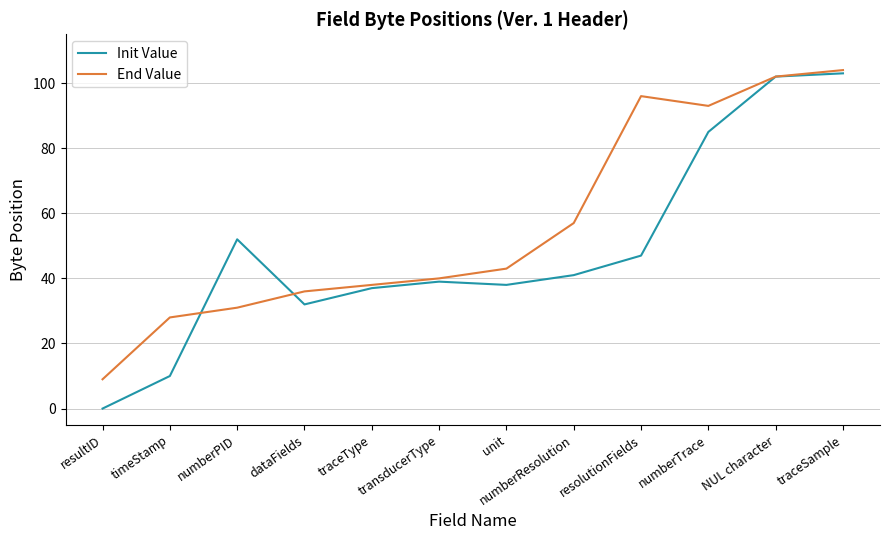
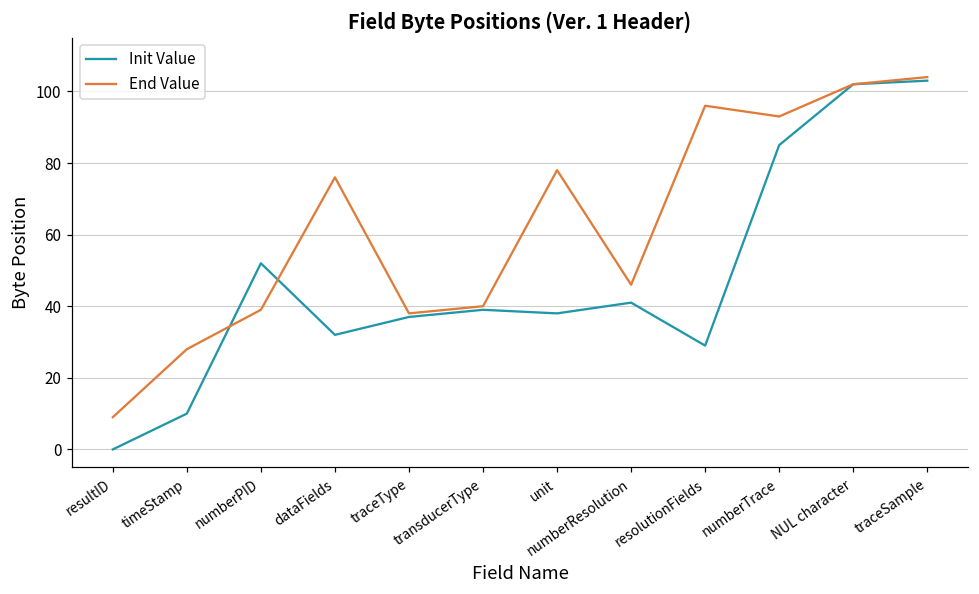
End Value, numberPID: 31 -> 39
End Value, dataFields: 36 -> 76
End Value, unit: 43 -> 78
End Value, numberResolution: 57 -> 46
Init Value, resolutionFields: 47 -> 29
